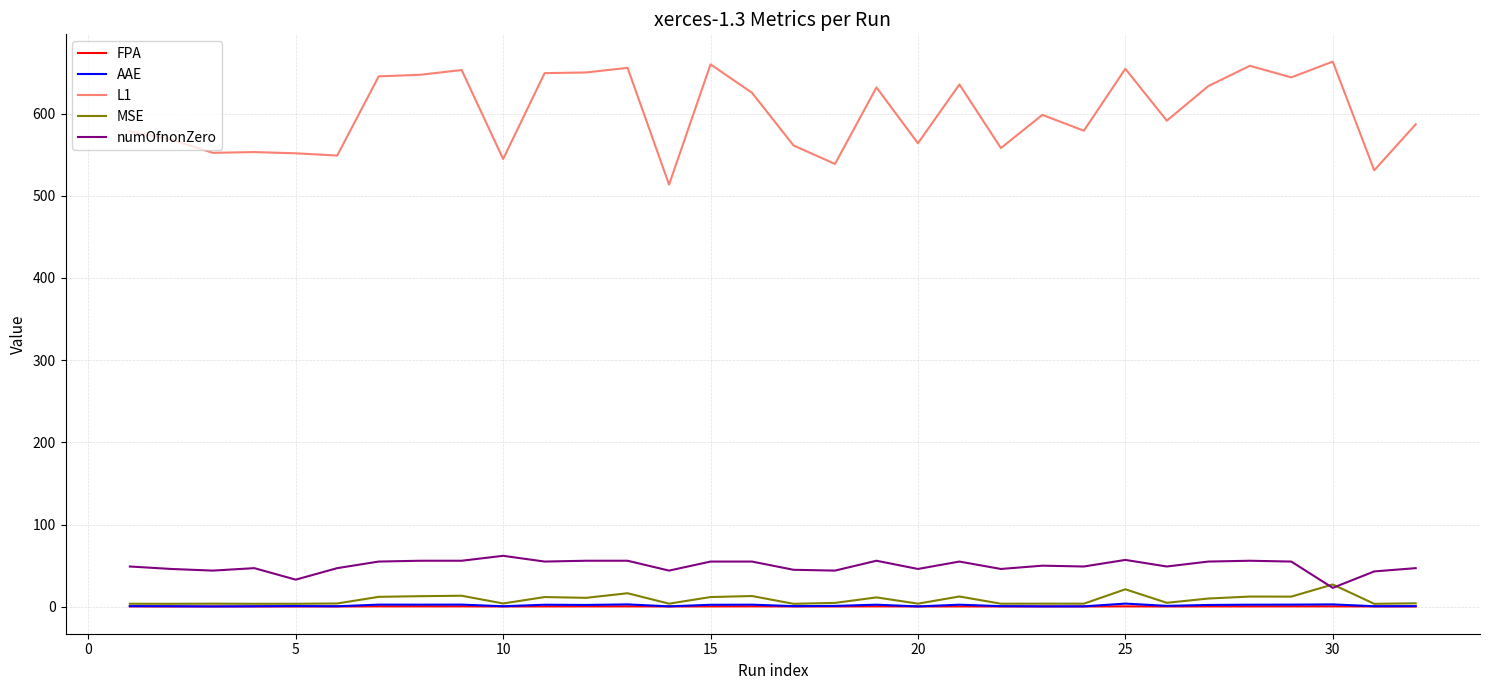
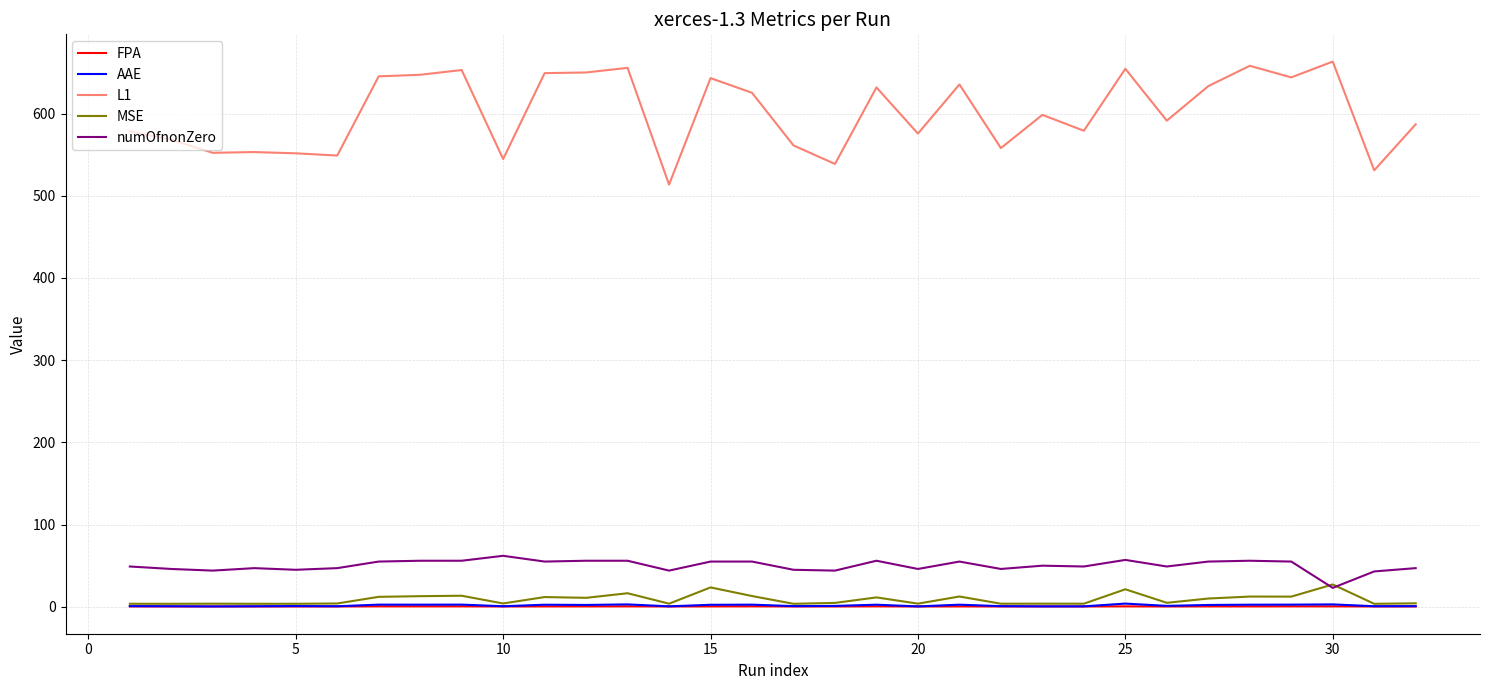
numOfnonZero, 5: 30 -> 50
L1, 15: 660 -> 640
MSE, 15: 10 -> 20
L1, 20: 560 -> 580
